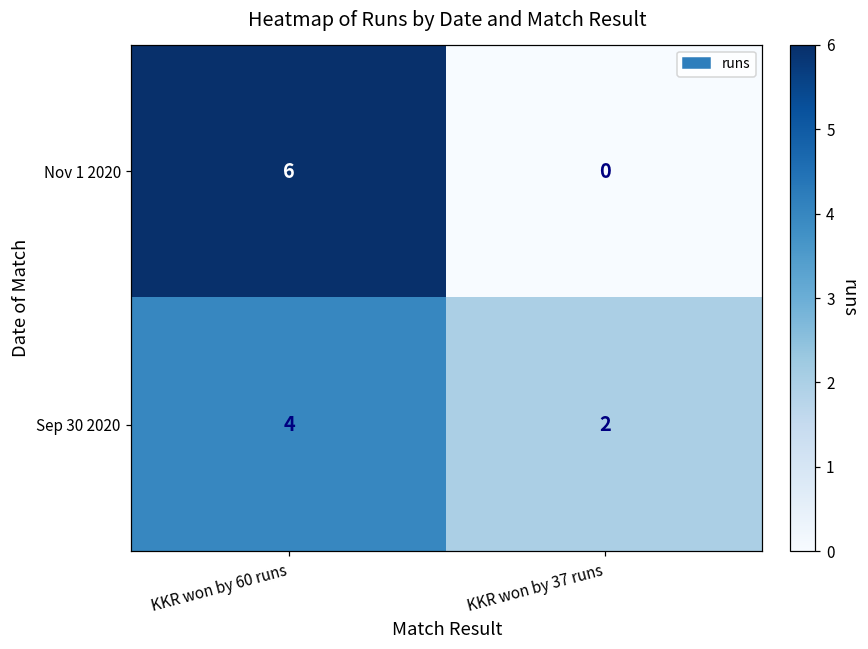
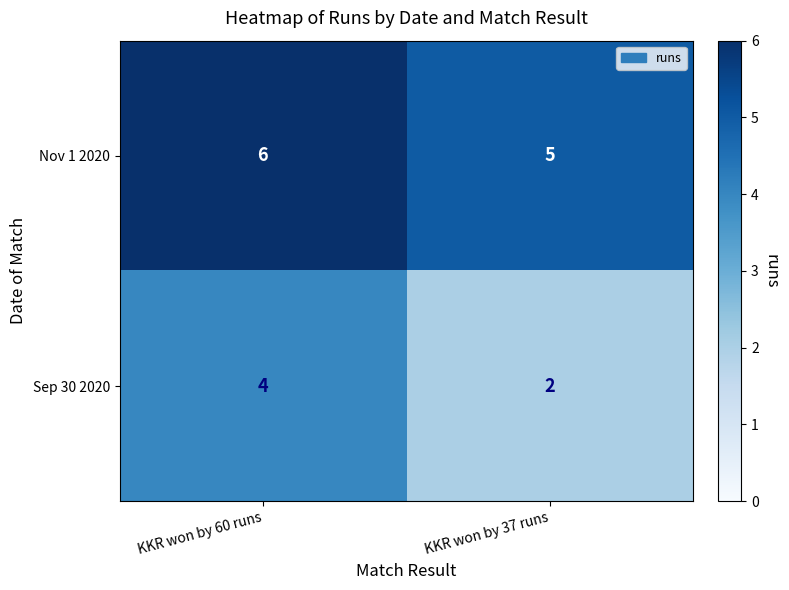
Nov 1 2020, KKR won by 37 runs: 0 -> 5
